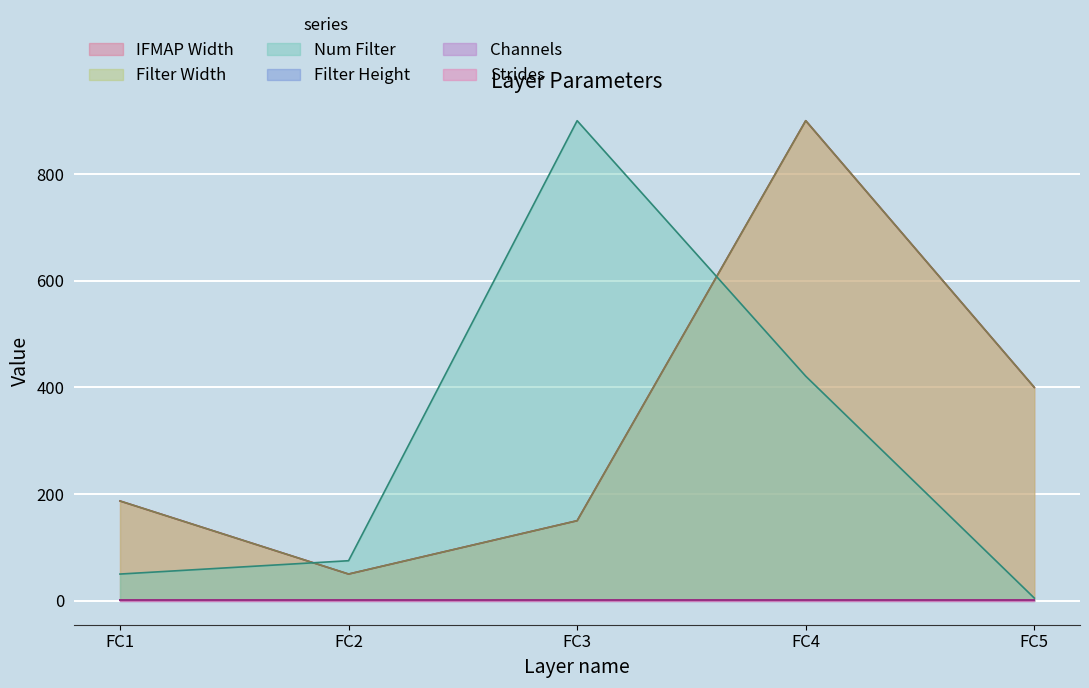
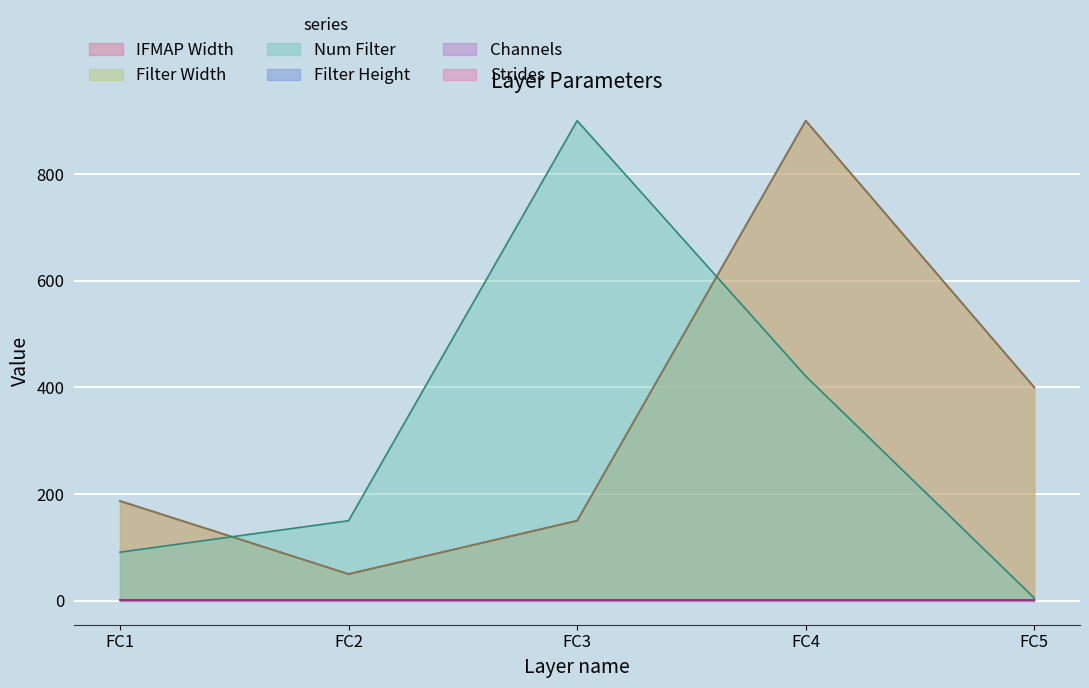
Num Filter, FC1: 50 -> 90
Num Filter, FC2: 80 -> 150
